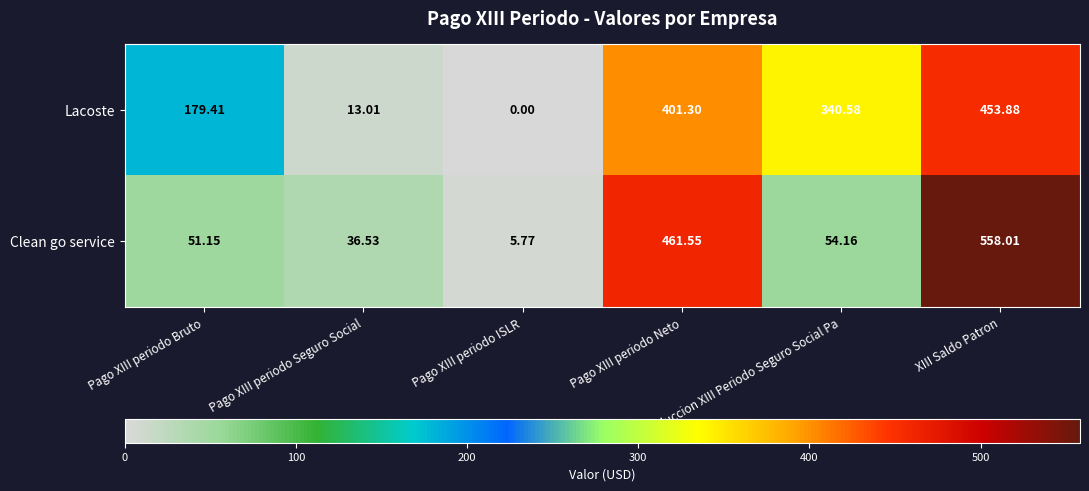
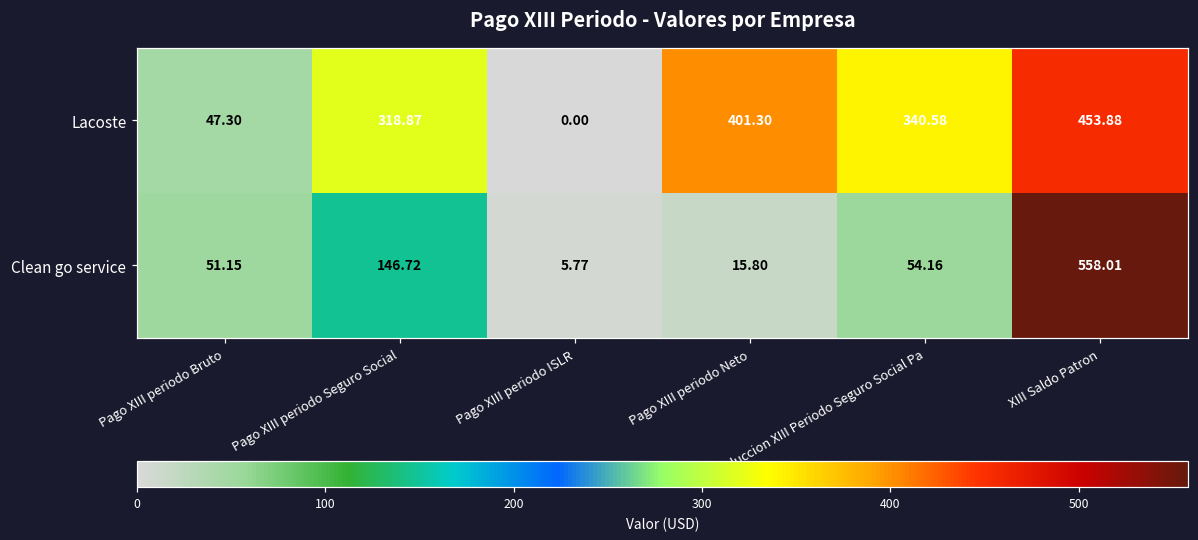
Lacoste, Pago XIII periodo Bruto: 179.41 -> 47.30
Lacoste, Pago XIII periodo Seguro Social: 13.01 -> 318.87
Clean go service, Pago XIII periodo Seguro Social: 36.53 -> 146.72
Clean go service, Pago XIII periodo Neto: 461.55 -> 15.80
